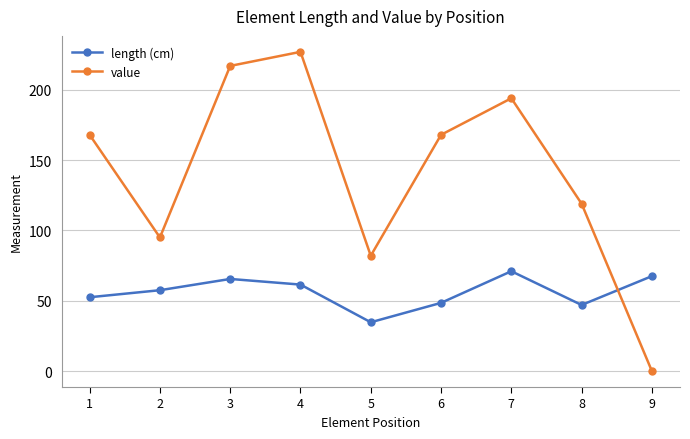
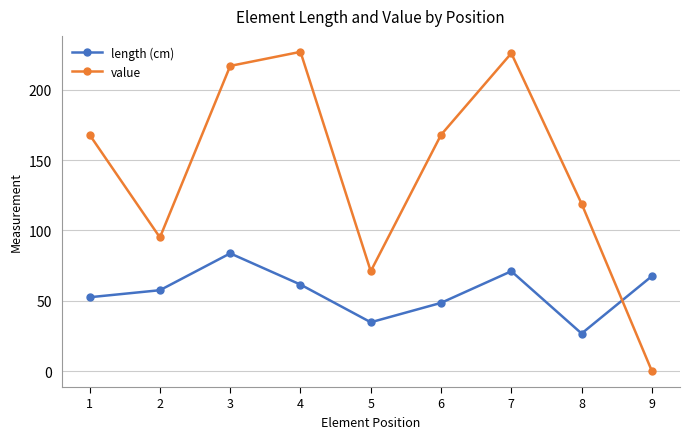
length (cm), 3: 66 -> 84
value, 5: 82 -> 71
value, 7: 194 -> 226
length (cm), 8: 47 -> 27
